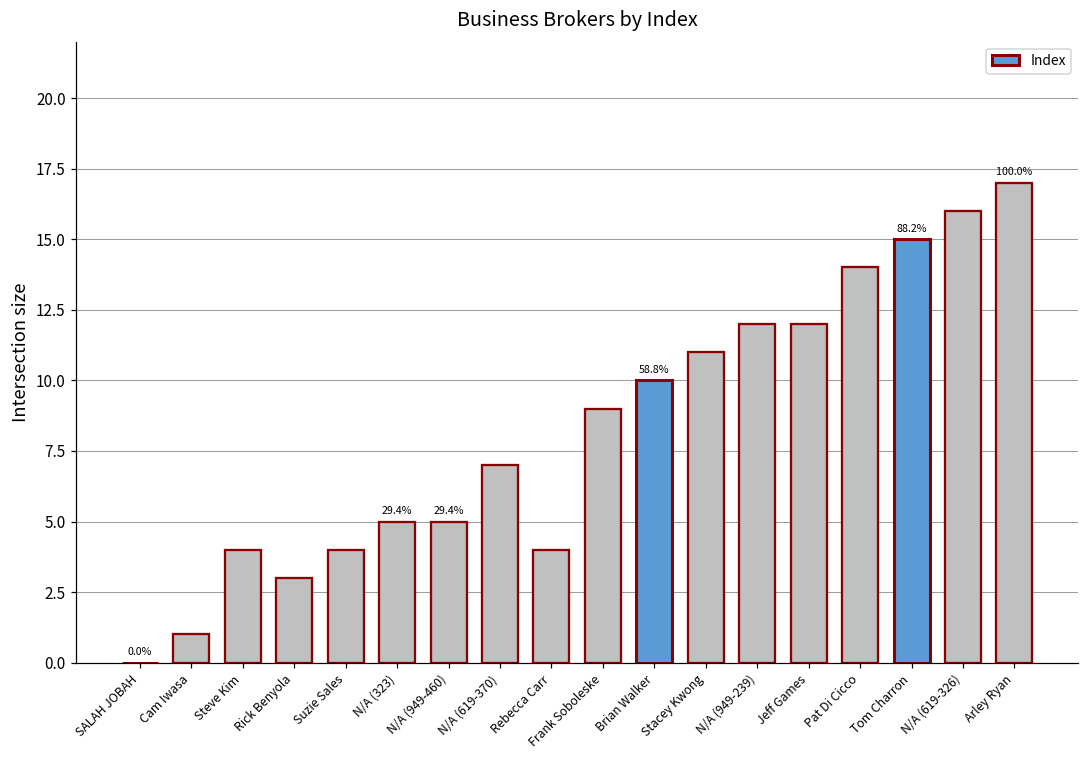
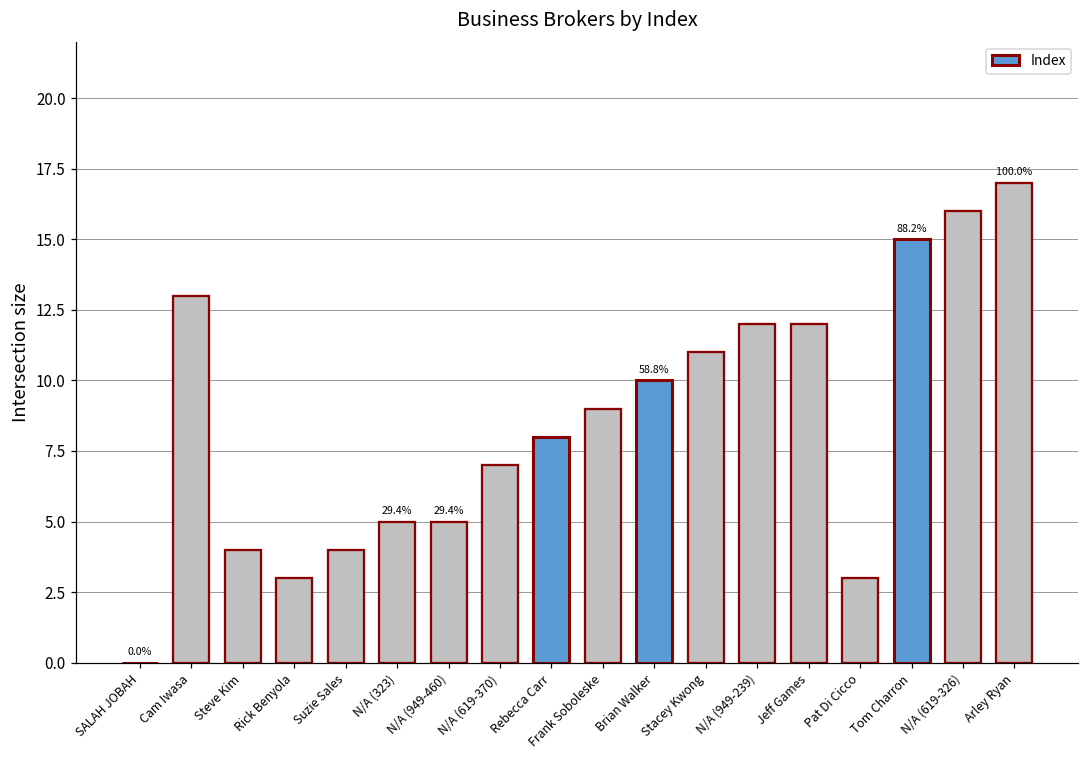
Cam Iwasa: 1 -> 13
Rebecca Carr: 4 -> 8
Pat Di Cicco: 14 -> 3
